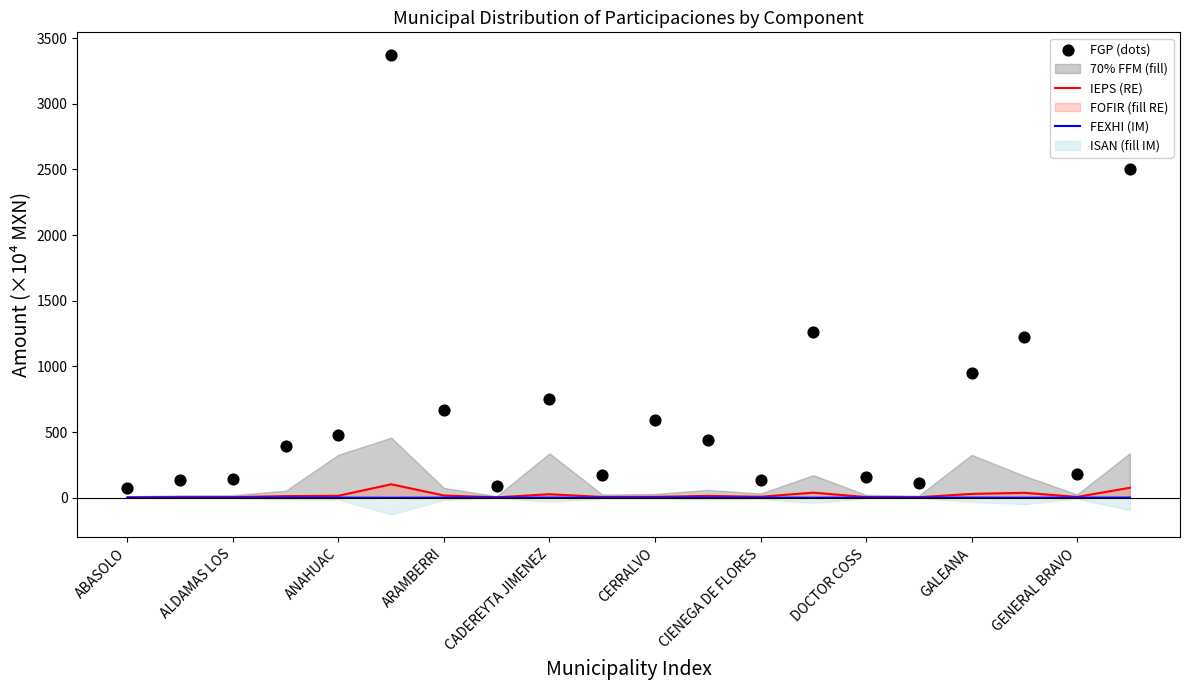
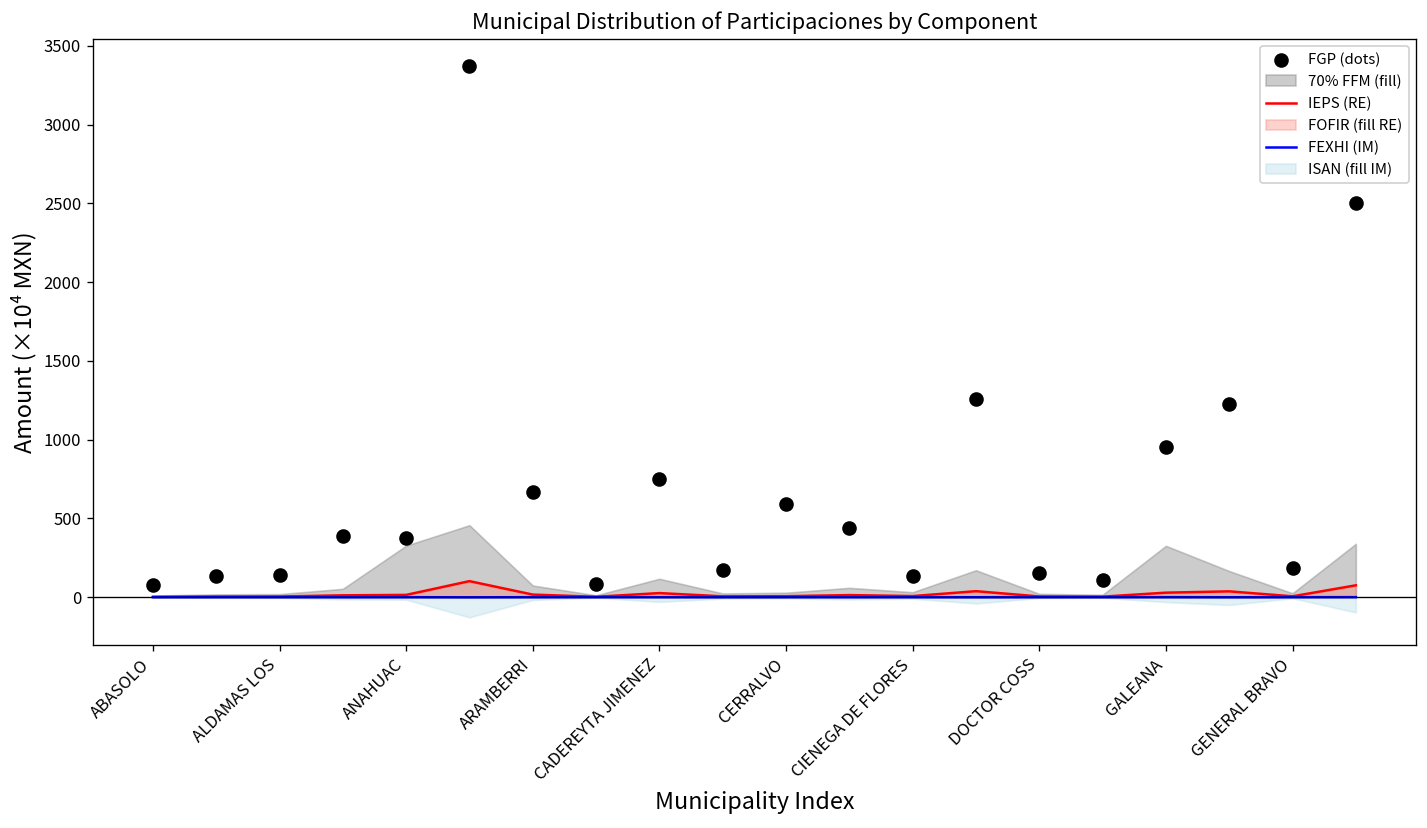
FGP (dots), ANAHUAC: 480 -> 380
70% FFM (fill), CADEREYTA JIMENEZ: 340 -> 120
